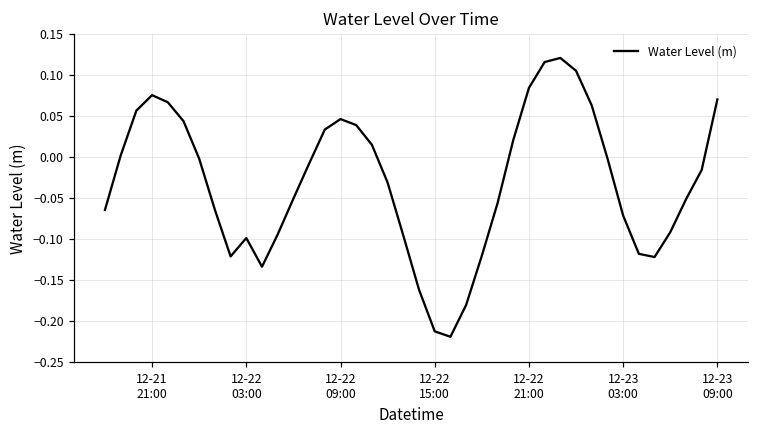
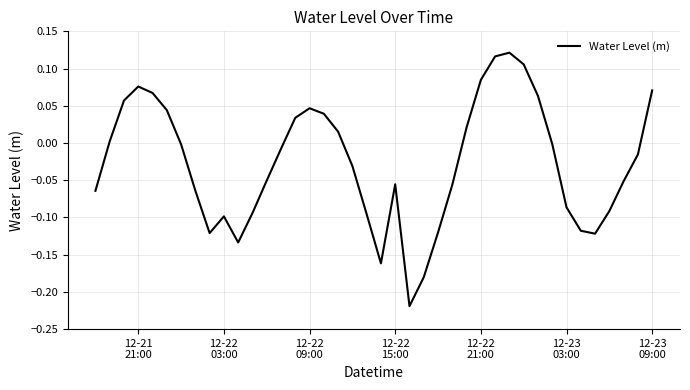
12-22 15:00: -0.21 -> -0.06
12-23 03:00: -0.07 -> -0.09
